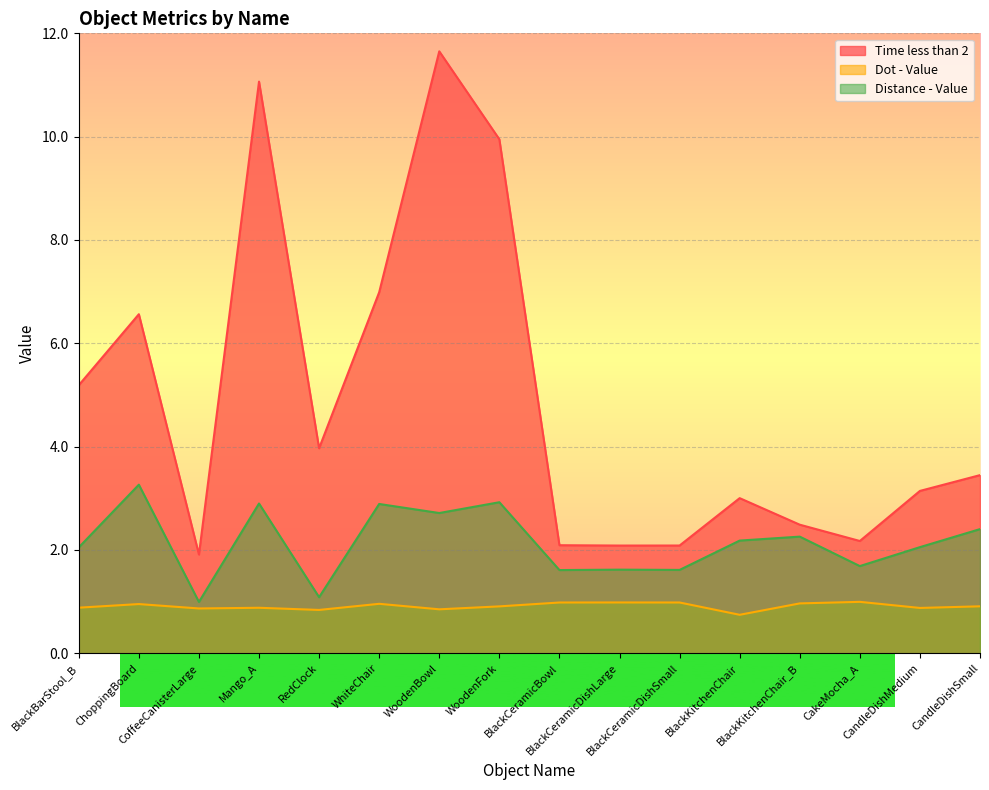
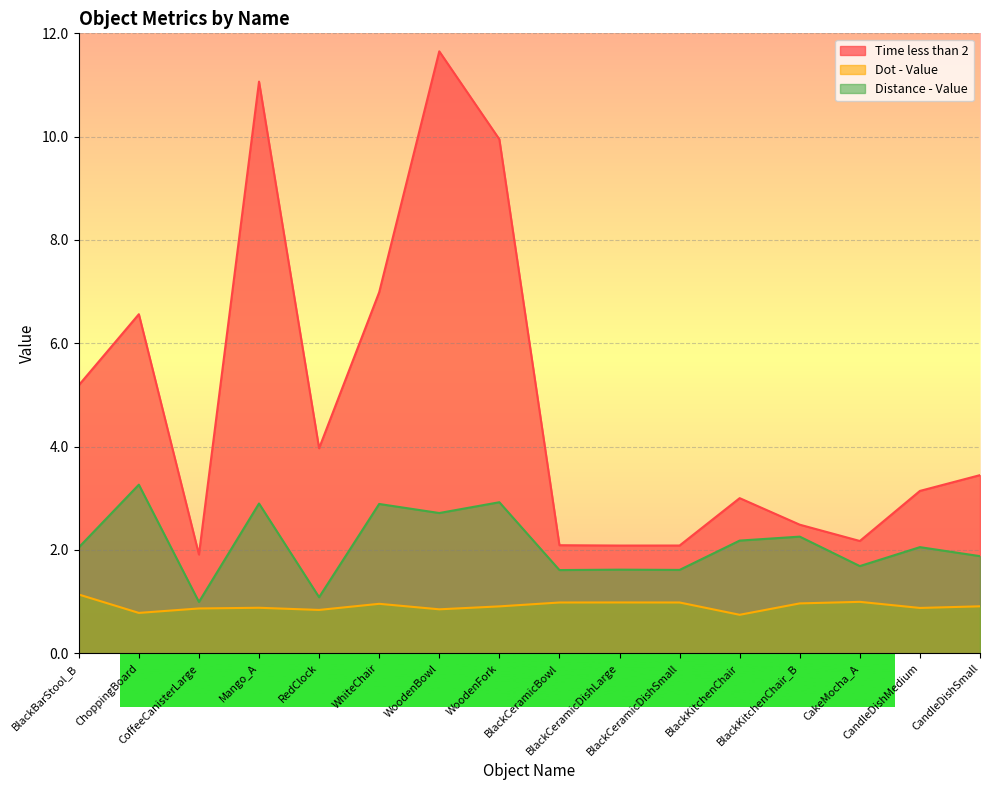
Dot - Value, BlackBarStool_B: 0.9 -> 1.1
Dot - Value, ChoppingBoard: 1.0 -> 0.8
Distance - Value, CandleDishSmall: 2.4 -> 1.9
